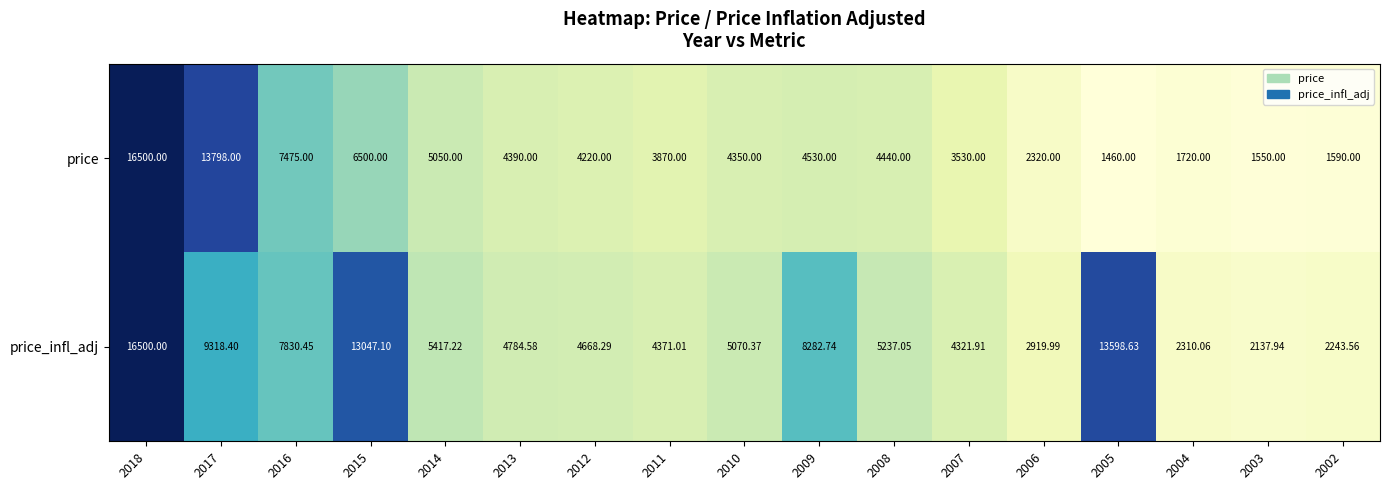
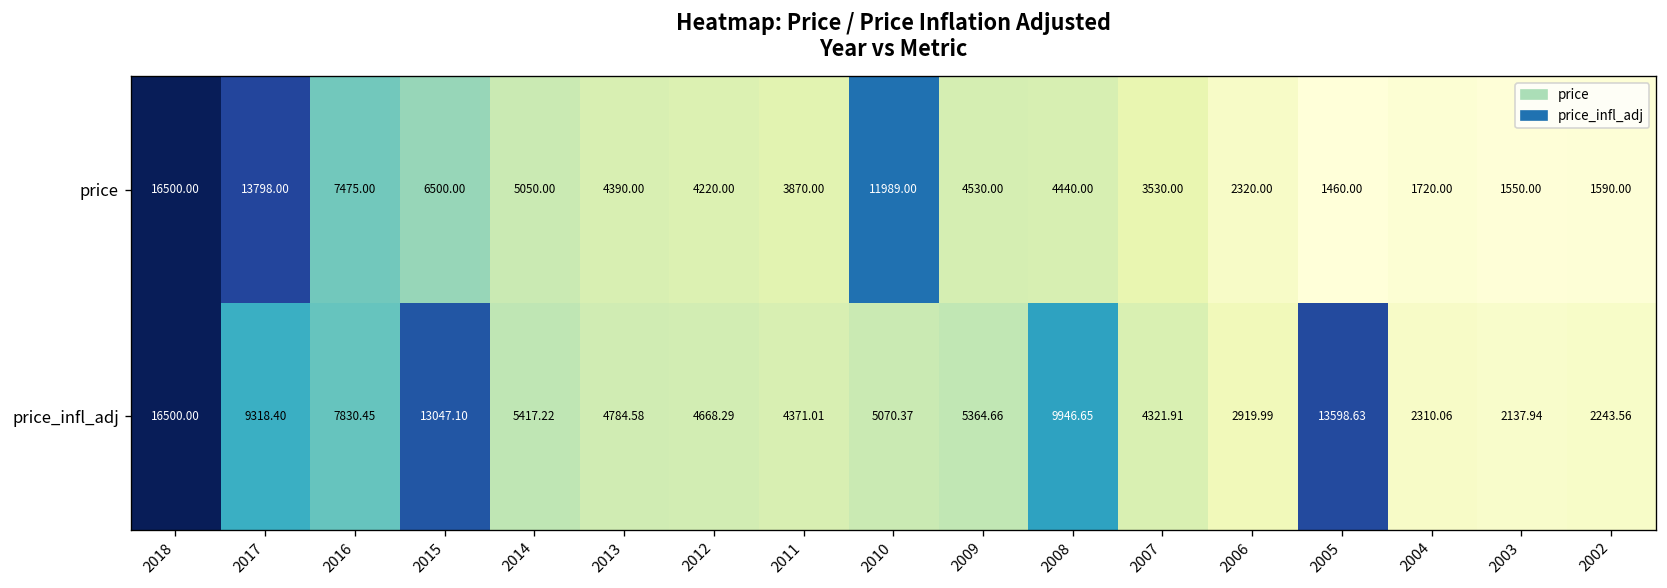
price, 2010: 4350.00 -> 11989.00
price_infl_adj, 2009: 8282.74 -> 5364.66
price_infl_adj, 2008: 5237.05 -> 9946.65
